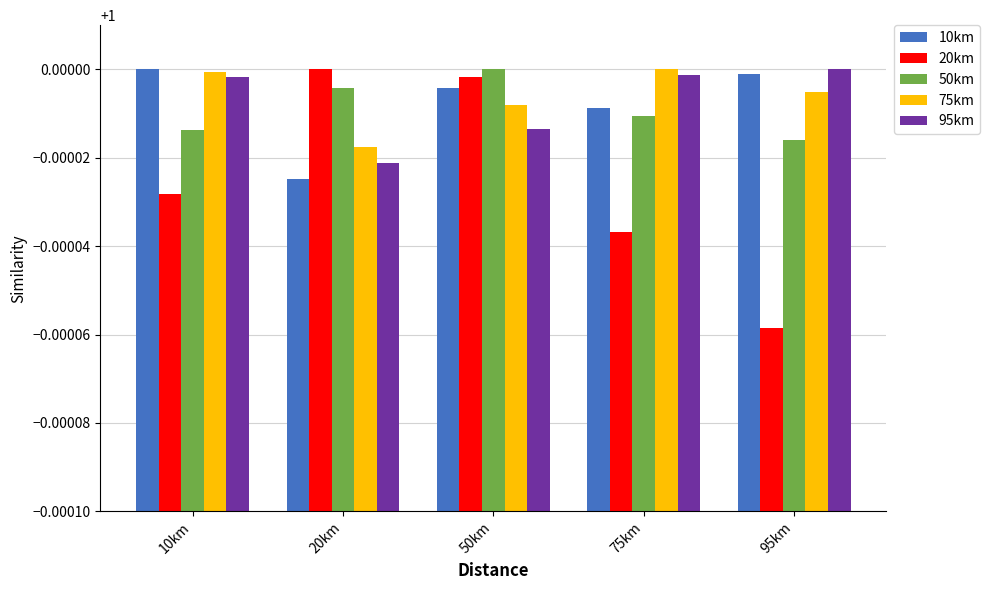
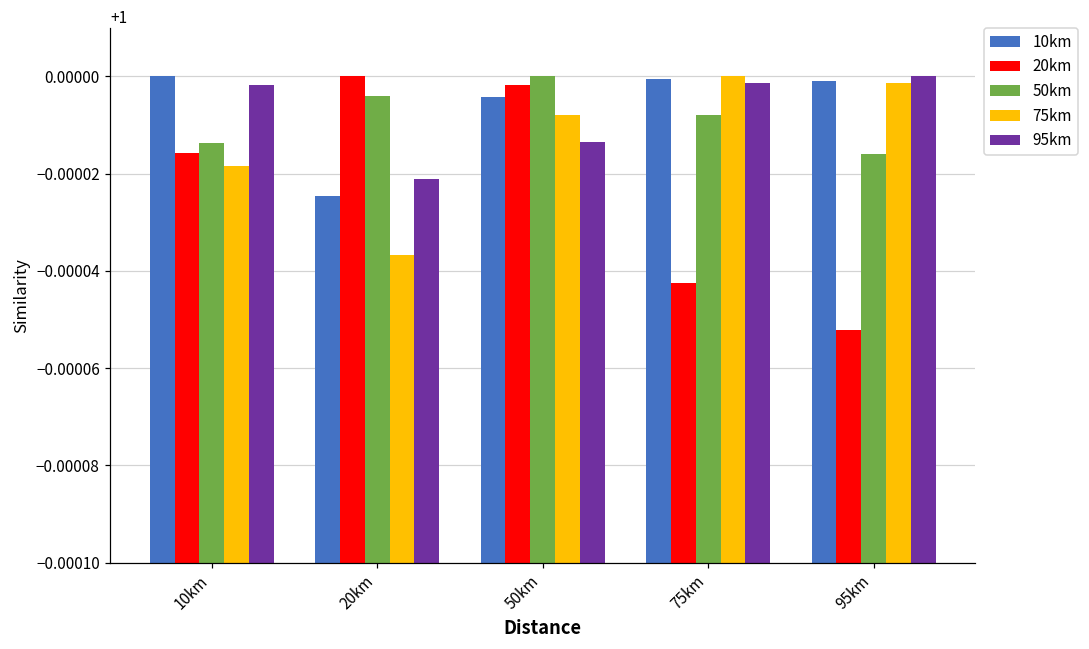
20km, 10km: 0.999972 -> 0.999984
75km, 10km: 0.999999 -> 0.999982
75km, 20km: 0.999982 -> 0.999963
10km, 75km: 0.999991 -> 0.999999
20km, 75km: 0.999963 -> 0.999957
50km, 75km: 0.999989 -> 0.999992
20km, 95km: 0.999941 -> 0.999948
75km, 95km: 0.999995 -> 0.999999
